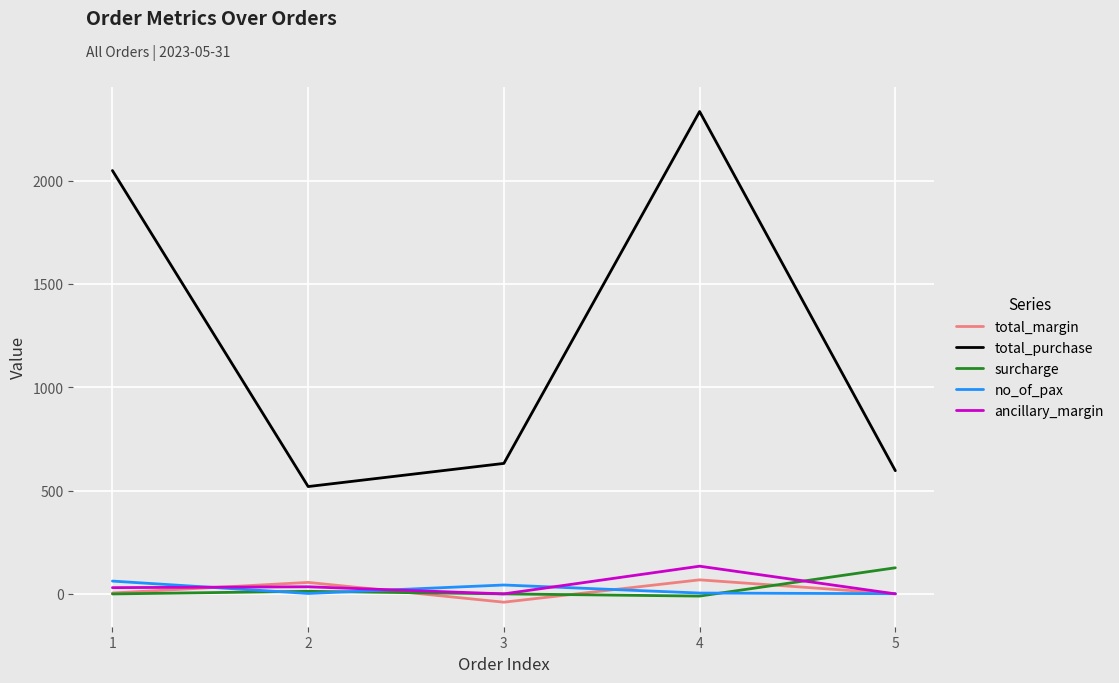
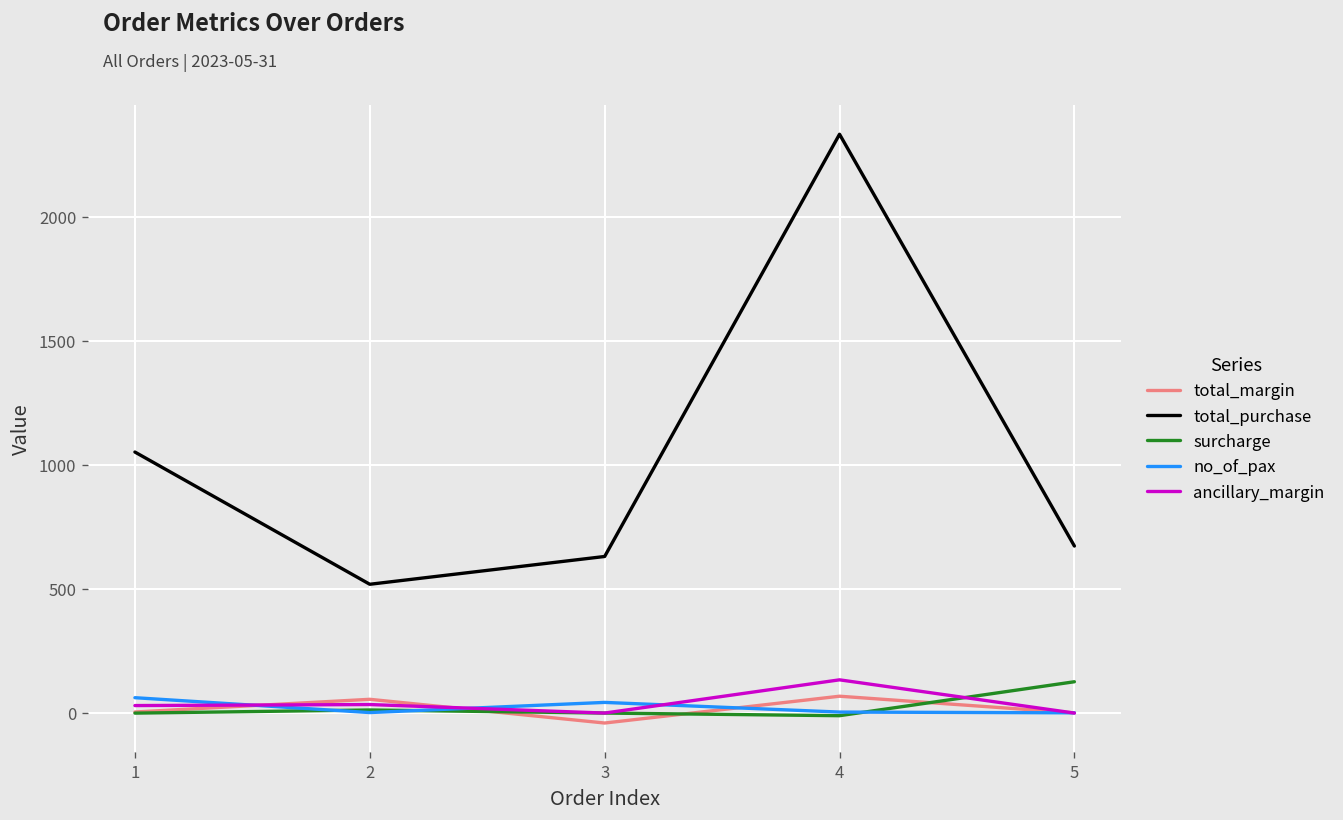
total_purchase, 1: 2050 -> 1050
total_purchase, 5: 600 -> 670
